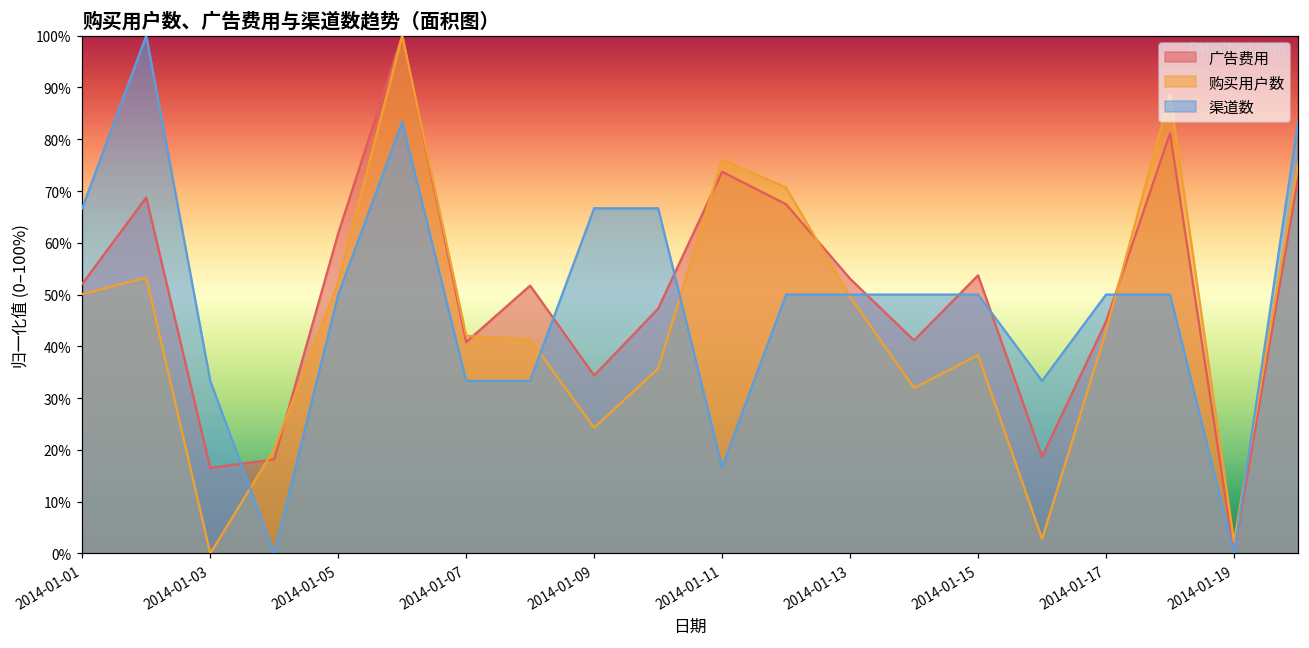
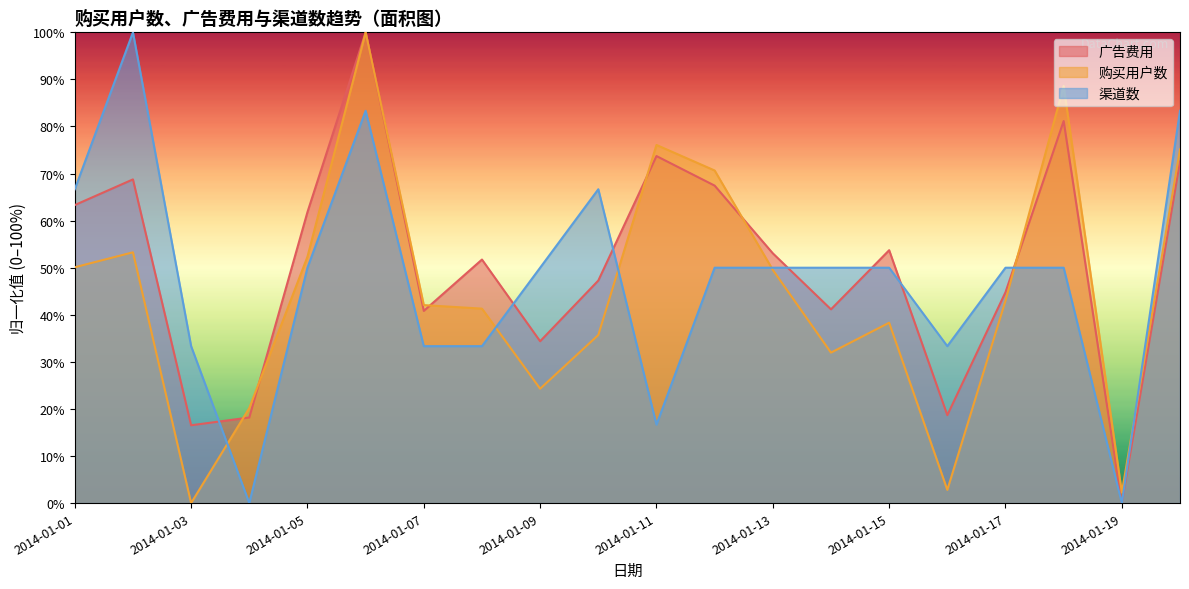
广告费用, 2014-01-01: 52% -> 63%
渠道数, 2014-01-09: 67% -> 50%
